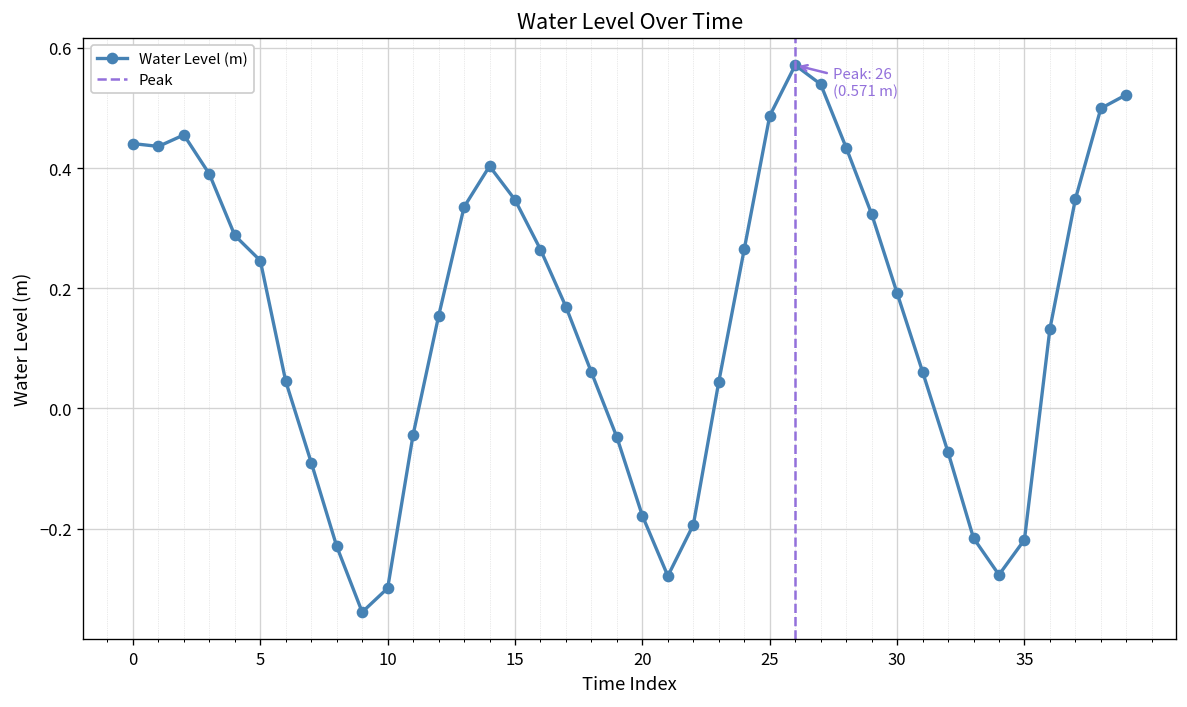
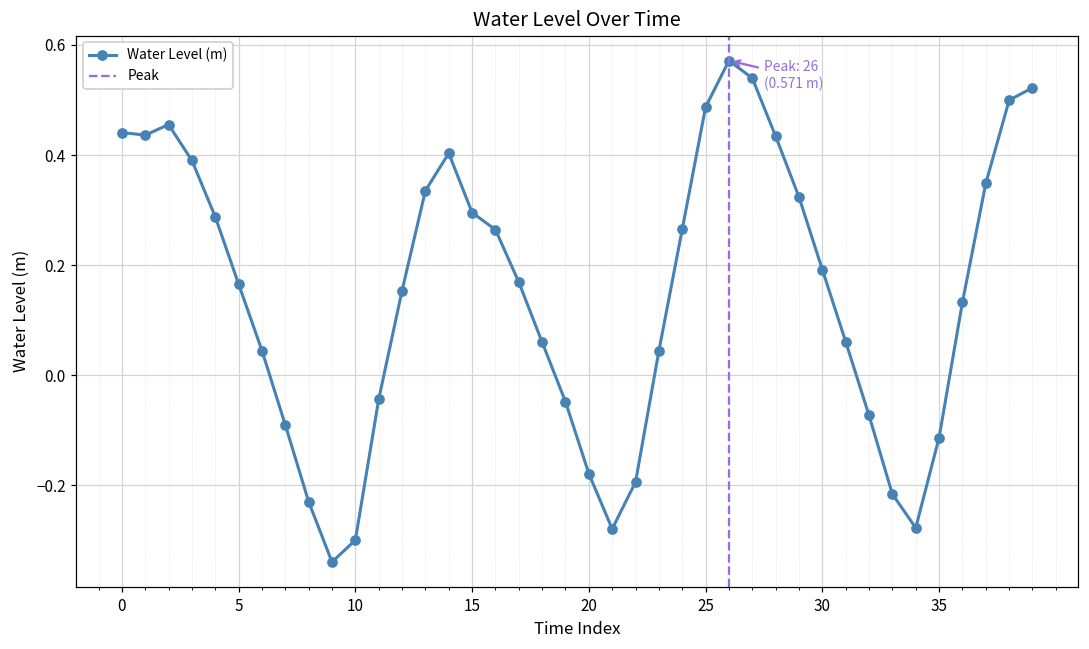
5: 0.25 -> 0.17
15: 0.35 -> 0.30
35: -0.22 -> -0.11
